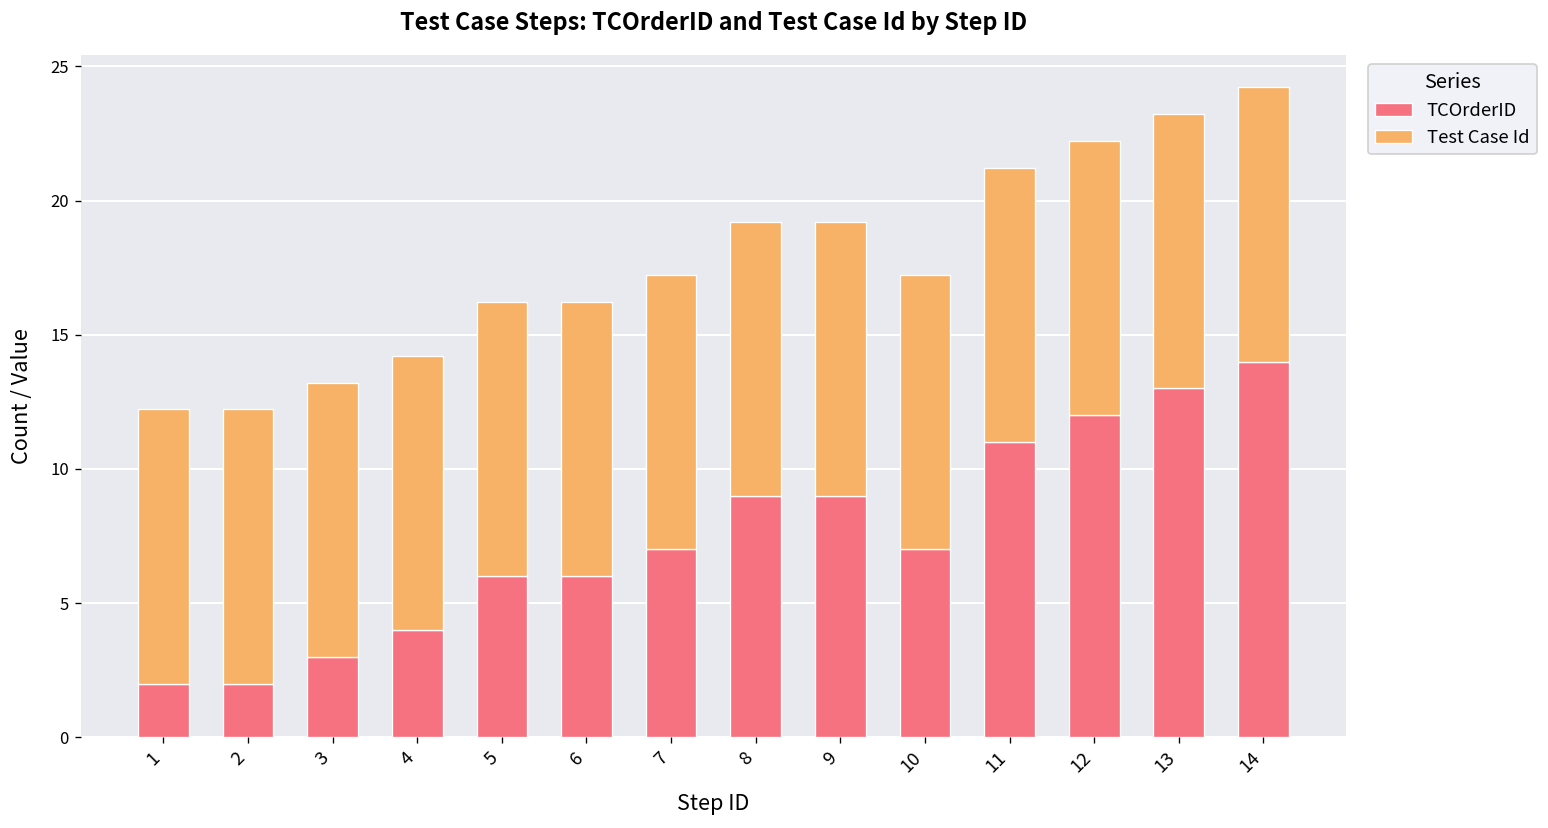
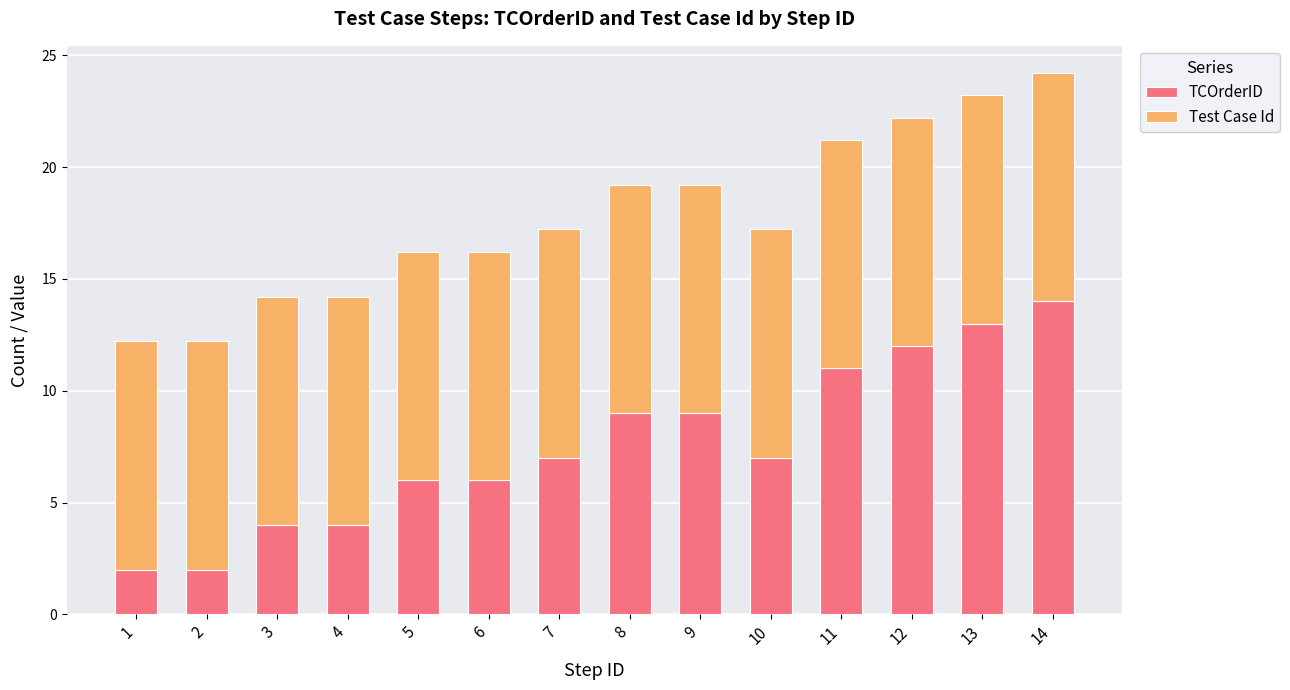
TCOrderID, 3: 3 -> 4
